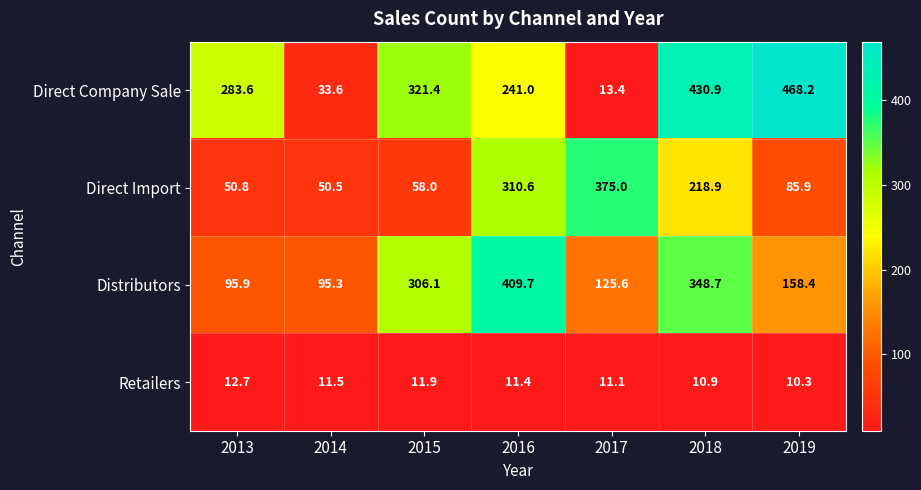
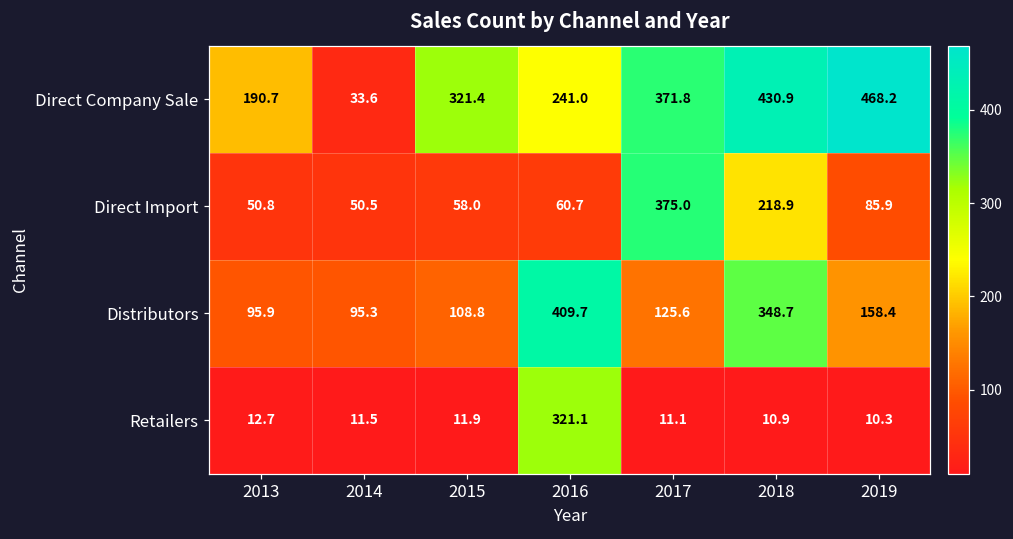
Direct Company Sale, 2013: 283.6 -> 190.7
Direct Company Sale, 2017: 13.4 -> 371.8
Direct Import, 2016: 310.6 -> 60.7
Distributors, 2015: 306.1 -> 108.8
Retailers, 2016: 11.4 -> 321.1
